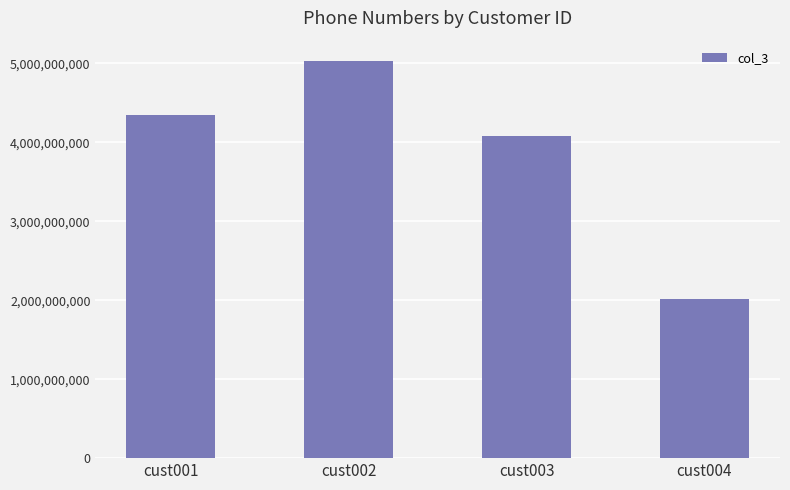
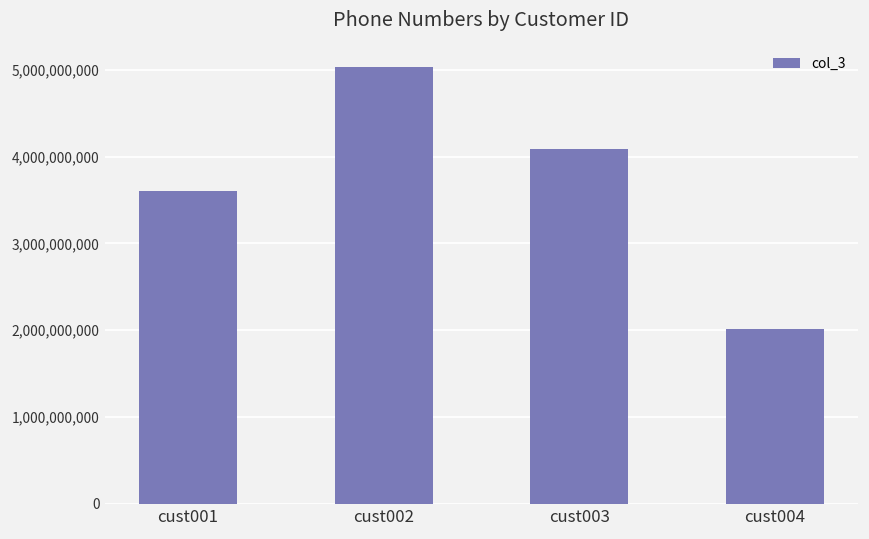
cust001: 4,400,000,000 -> 3,600,000,000
